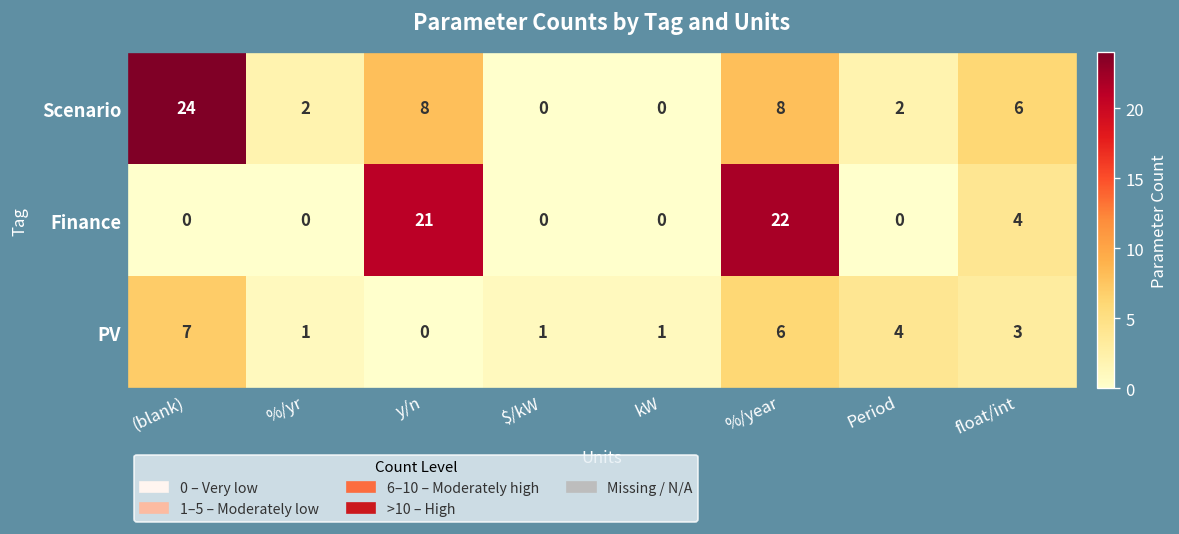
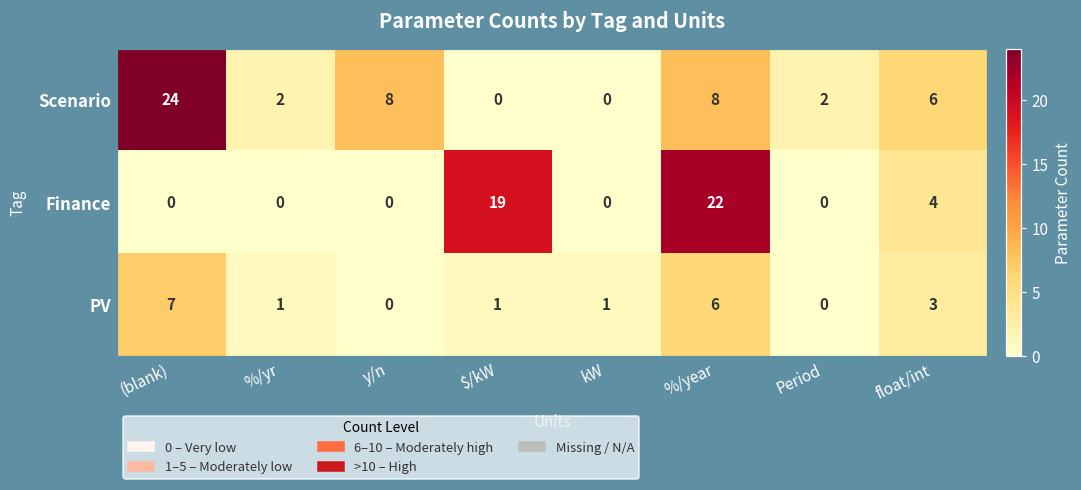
Finance, y/n: 21 -> 0
Finance, $/kW: 0 -> 19
PV, Period: 4 -> 0
